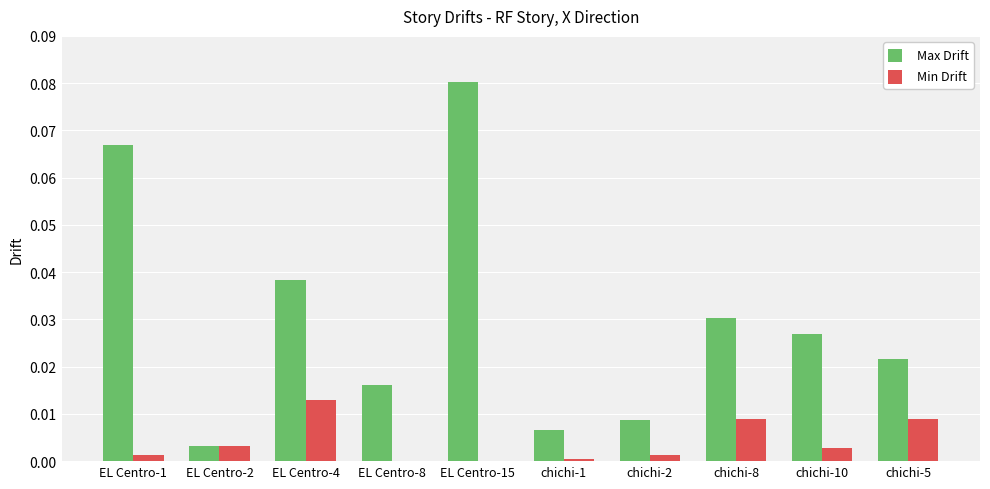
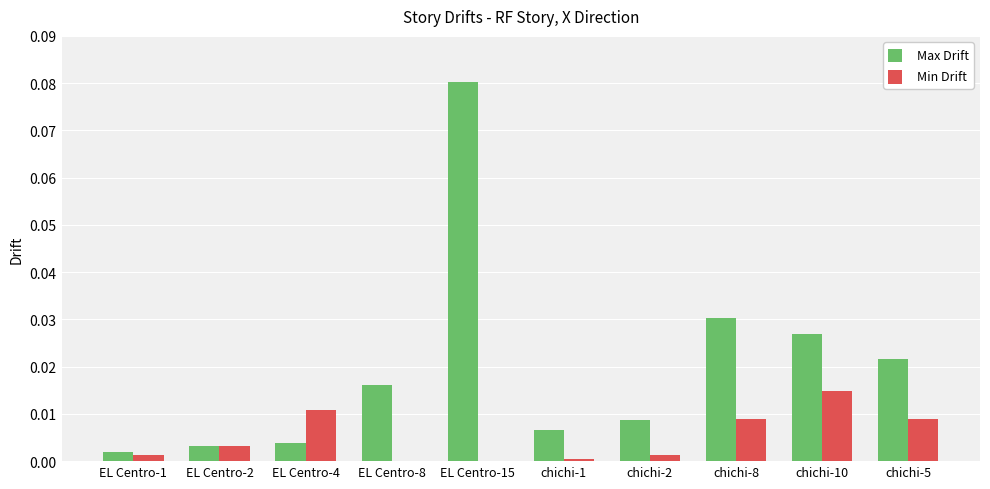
Max Drift, EL Centro-1: 0.067 -> 0.002
Max Drift, EL Centro-4: 0.038 -> 0.004
Min Drift, EL Centro-4: 0.013 -> 0.011
Min Drift, chichi-10: 0.003 -> 0.015
